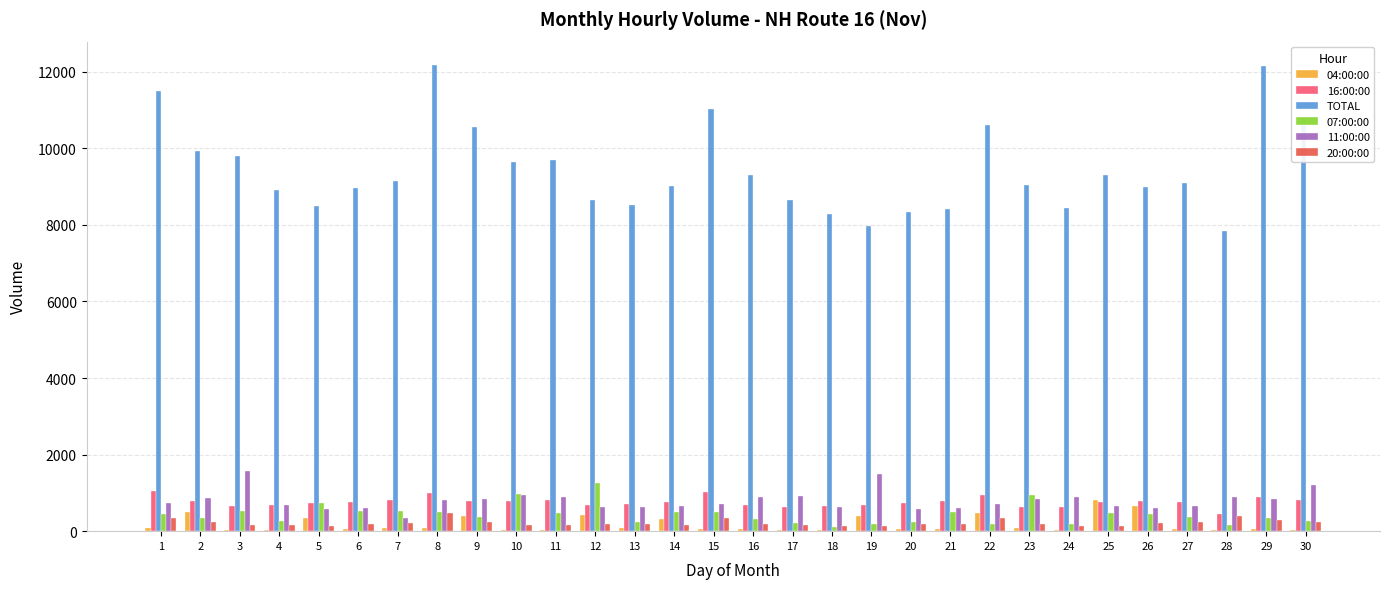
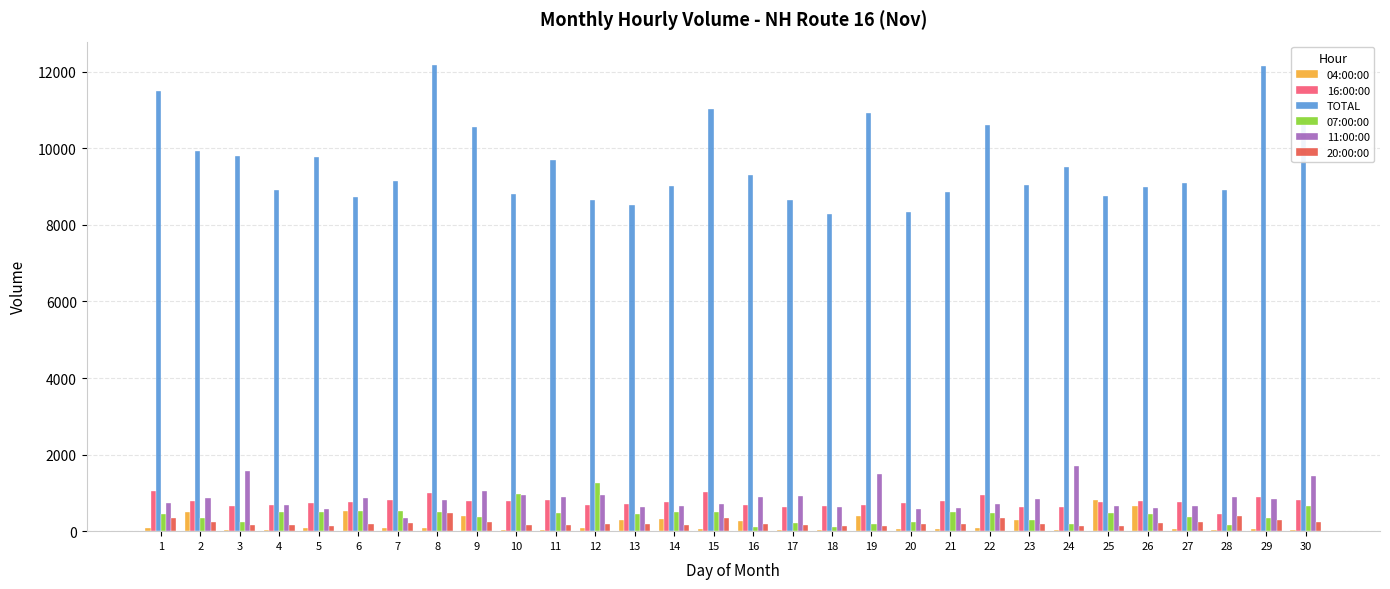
07:00:00, 3: 500 -> 300
07:00:00, 4: 300 -> 500
04:00:00, 5: 400 -> 100
TOTAL, 5: 8500 -> 9800
07:00:00, 5: 700 -> 500
04:00:00, 6: 100 -> 500
TOTAL, 6: 9000 -> 8700
11:00:00, 6: 600 -> 900
11:00:00, 9: 800 -> 1000
TOTAL, 10: 9700 -> 8800
04:00:00, 12: 400 -> 100
11:00:00, 12: 600 -> 900
04:00:00, 13: 100 -> 300
07:00:00, 13: 200 -> 500
04:00:00, 16: 100 -> 300
07:00:00, 16: 300 -> 100
TOTAL, 19: 8000 -> 10900
TOTAL, 21: 8400 -> 8900
04:00:00, 22: 500 -> 100
07:00:00, 22: 200 -> 500
04:00:00, 23: 100 -> 300
07:00:00, 23: 900 -> 300
TOTAL, 24: 8400 -> 9500
11:00:00, 24: 900 -> 1700
TOTAL, 25: 9300 -> 8800
TOTAL, 28: 7800 -> 8900
07:00:00, 30: 300 -> 700
11:00:00, 30: 1200 -> 1400
